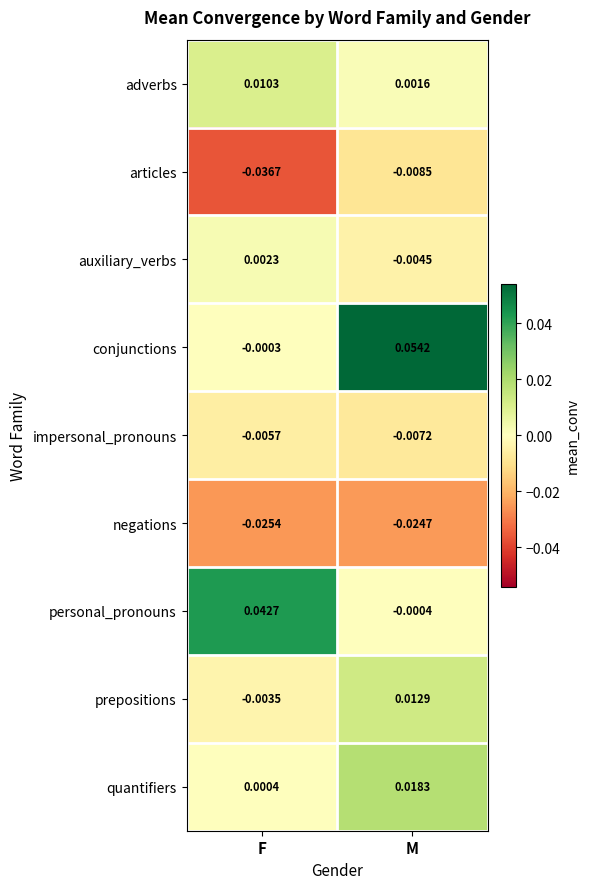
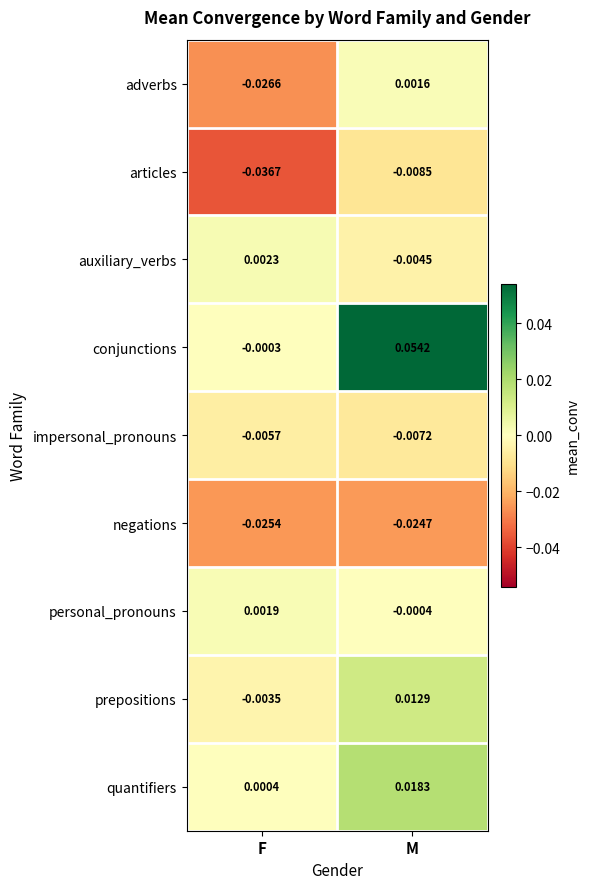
adverbs, F: 0.0103 -> -0.0266
personal_pronouns, F: 0.0427 -> 0.0019
